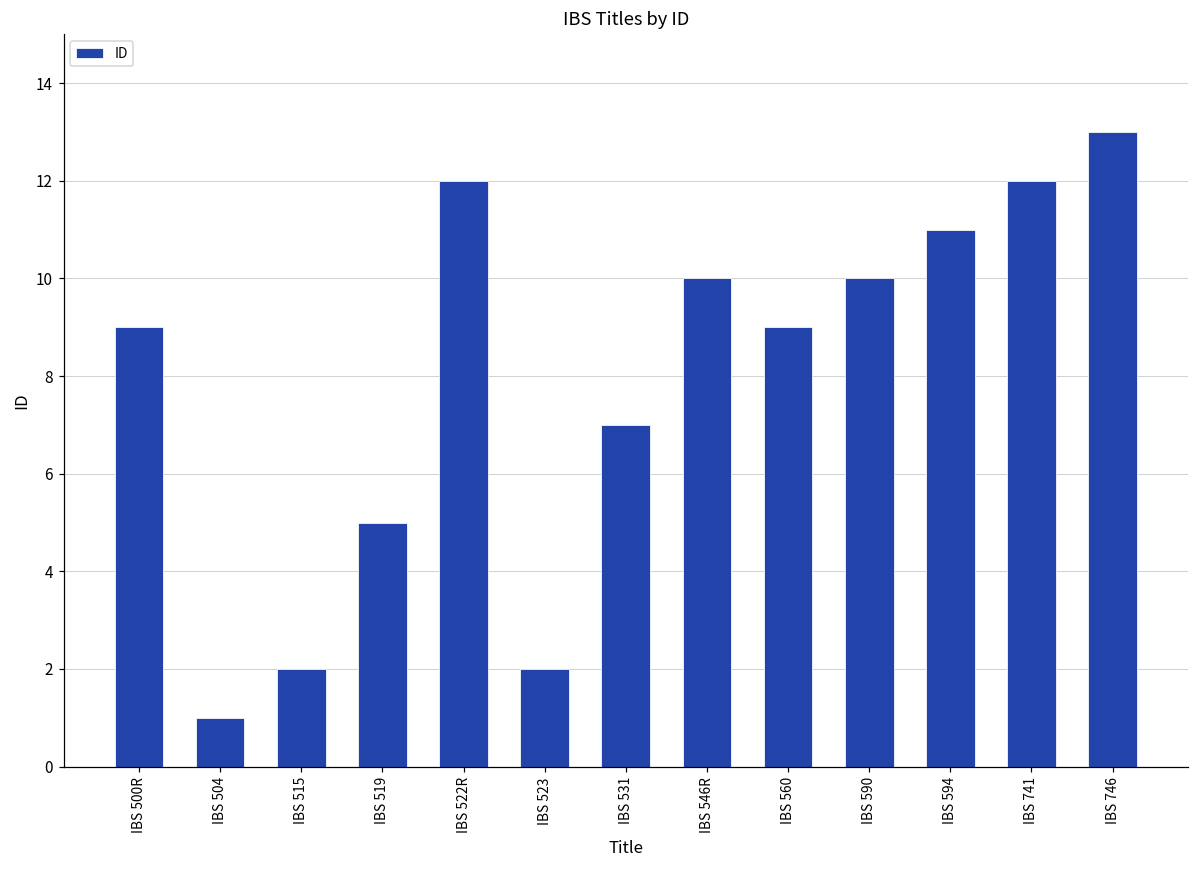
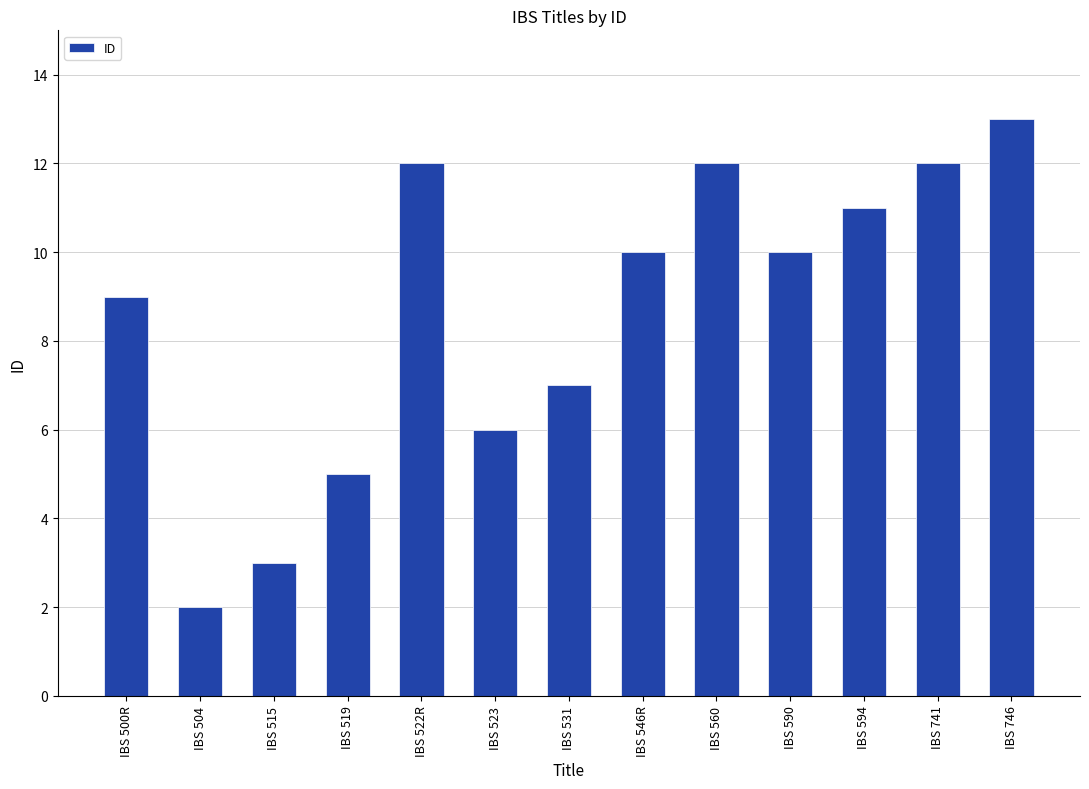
IBS 504: 1 -> 2
IBS 515: 2 -> 3
IBS 523: 2 -> 6
IBS 560: 9 -> 12
